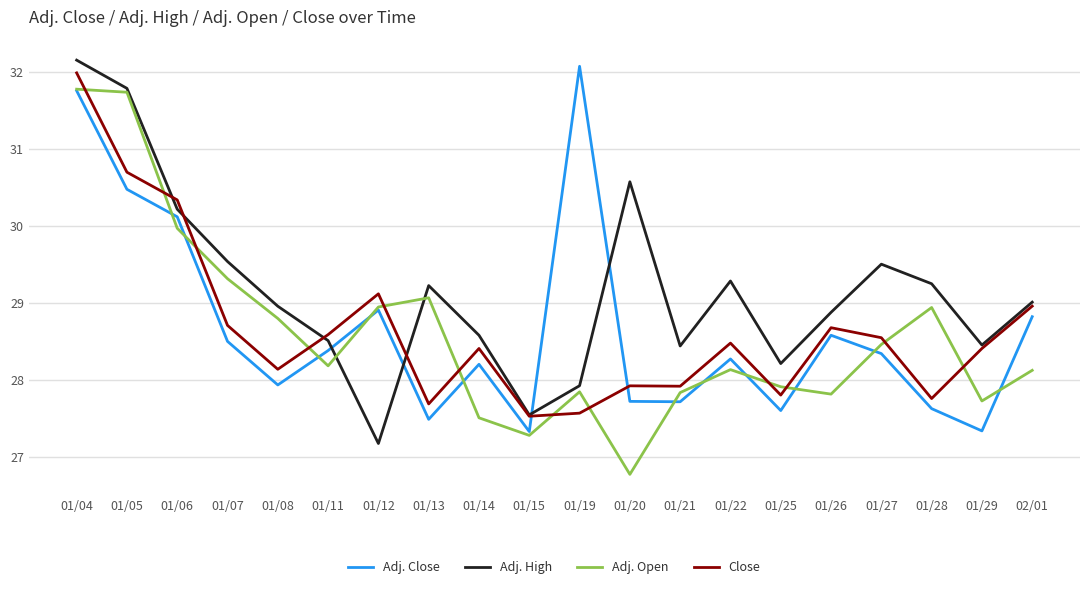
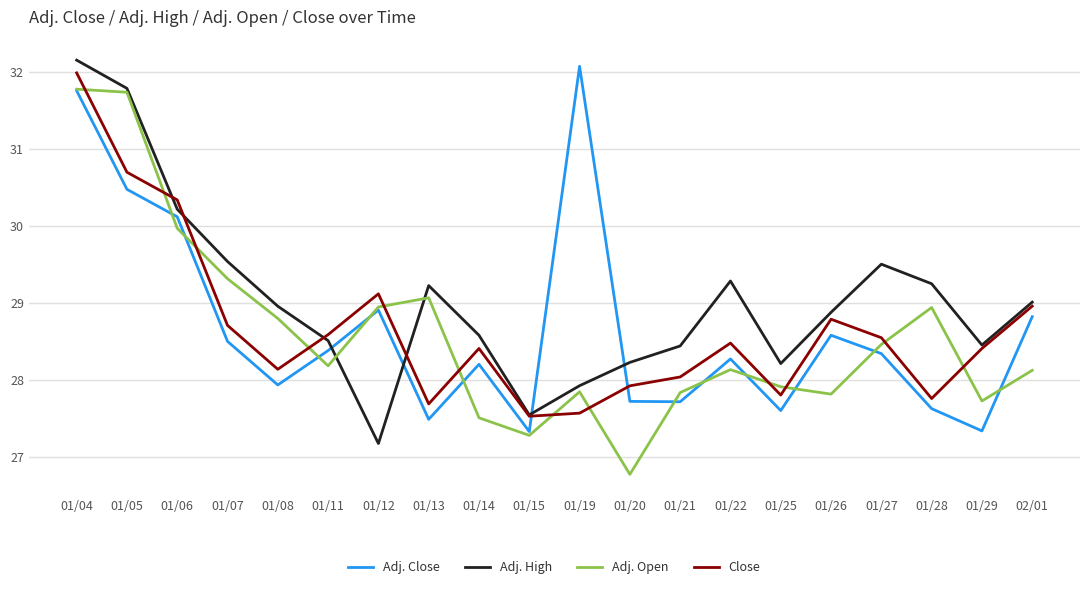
Adj. High, 01/20: 30.6 -> 28.2
Close, 01/21: 27.9 -> 28.0
Close, 01/26: 28.7 -> 28.8
